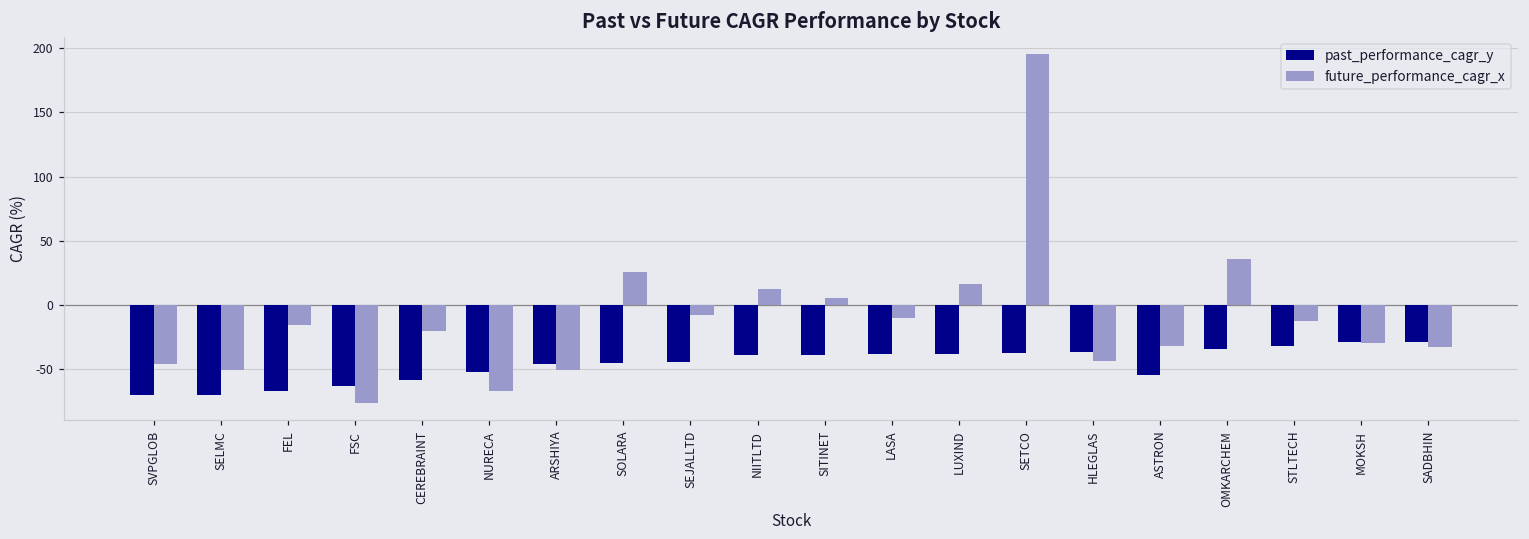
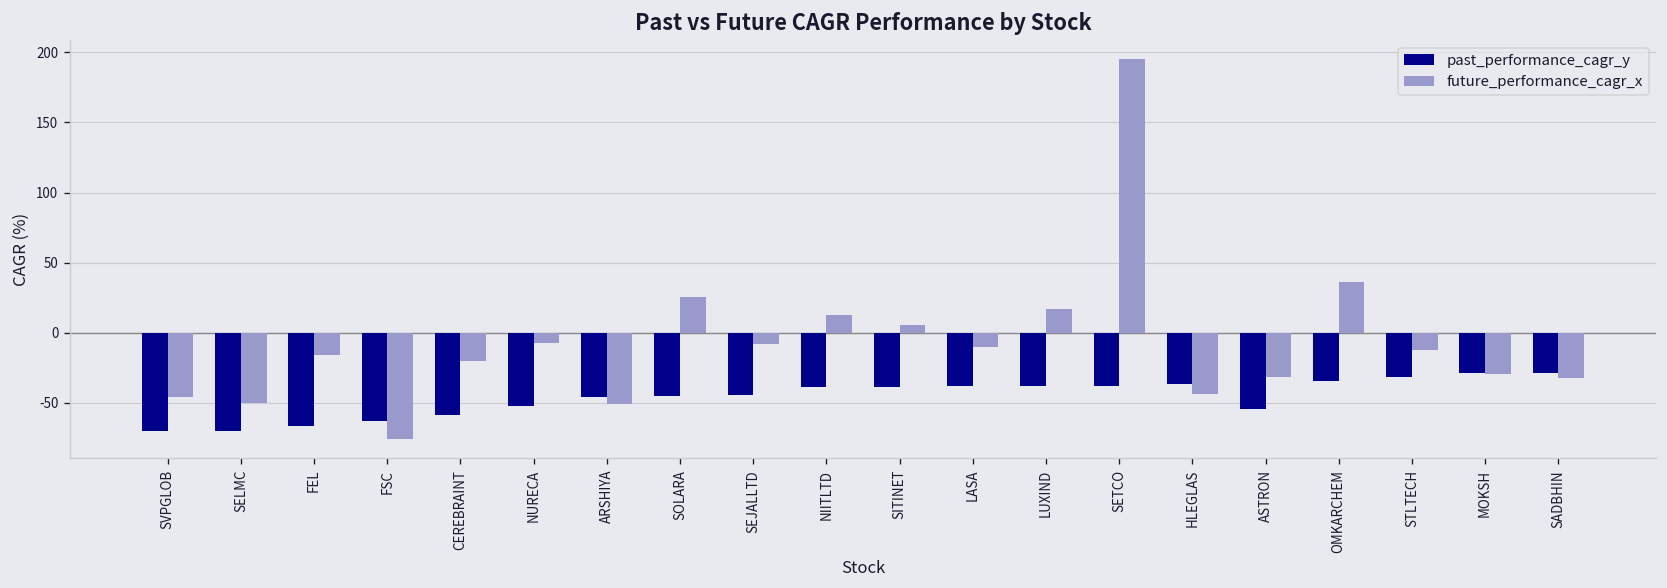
future_performance_cagr_x, NURECA: -67 -> -7
